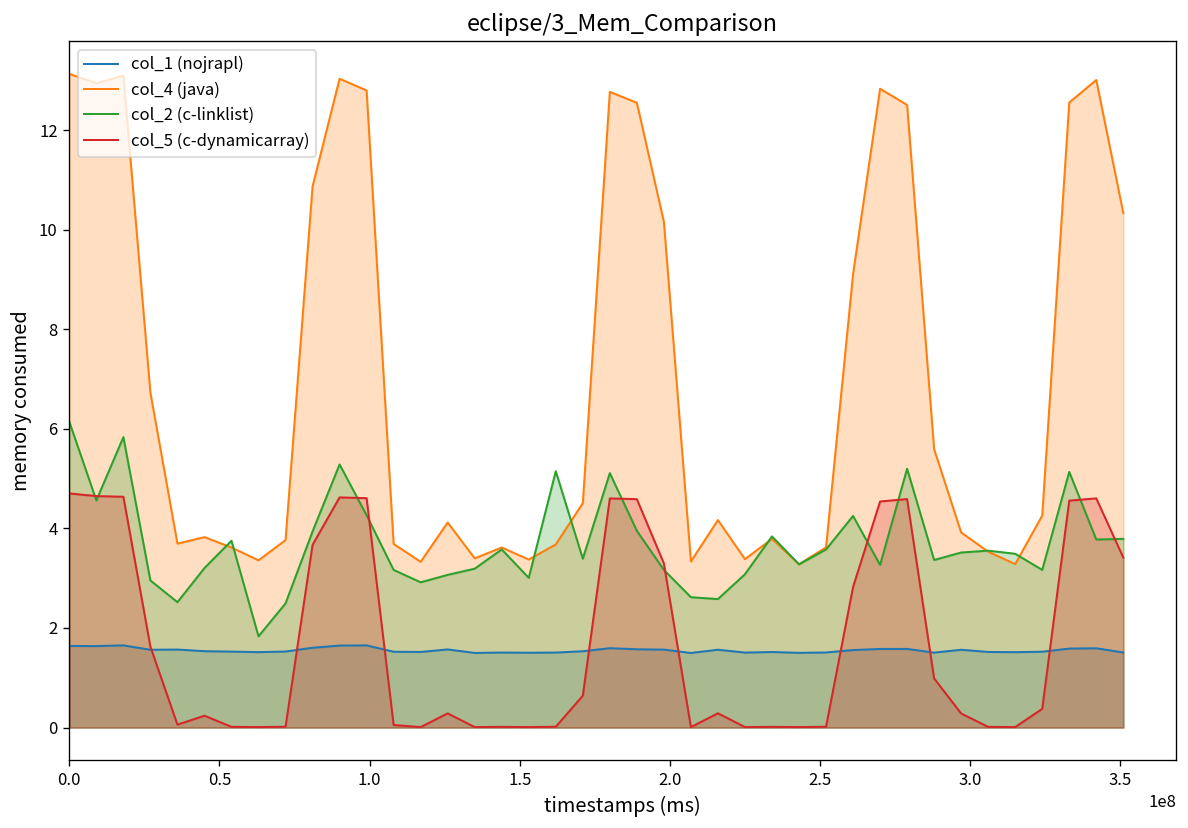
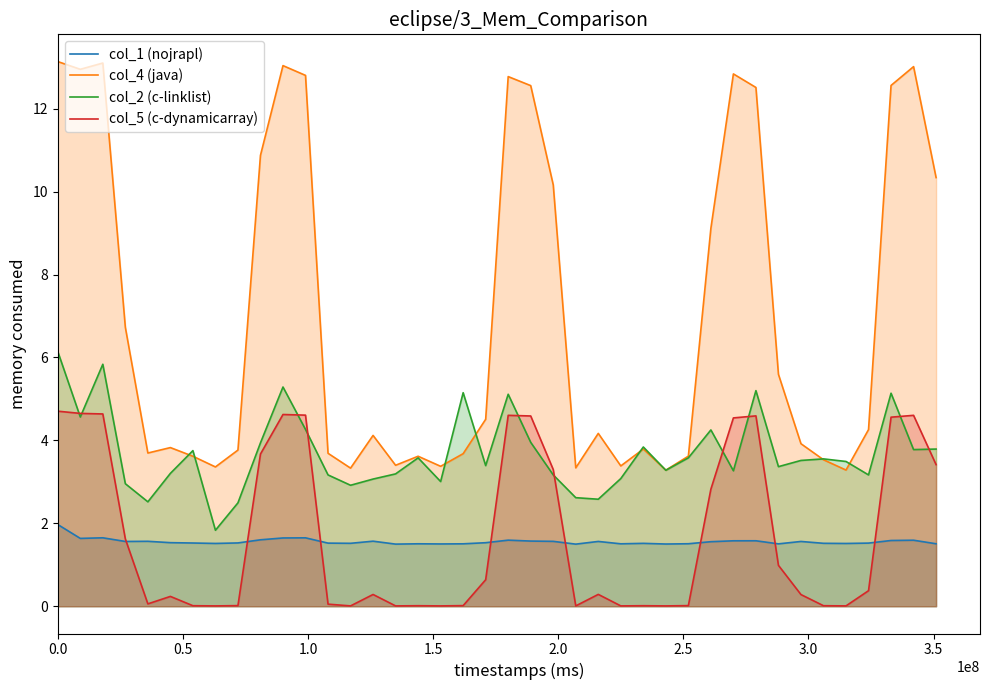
col_1 (nojrapl), 0.0: 1.6 -> 2.0
